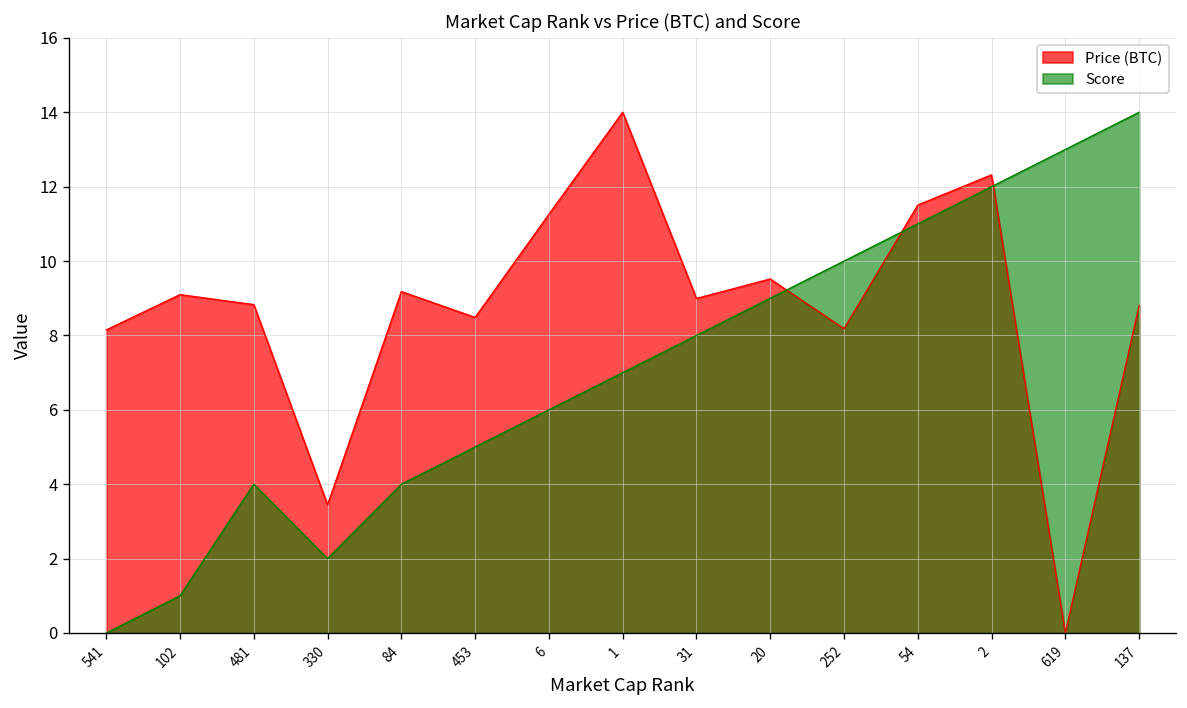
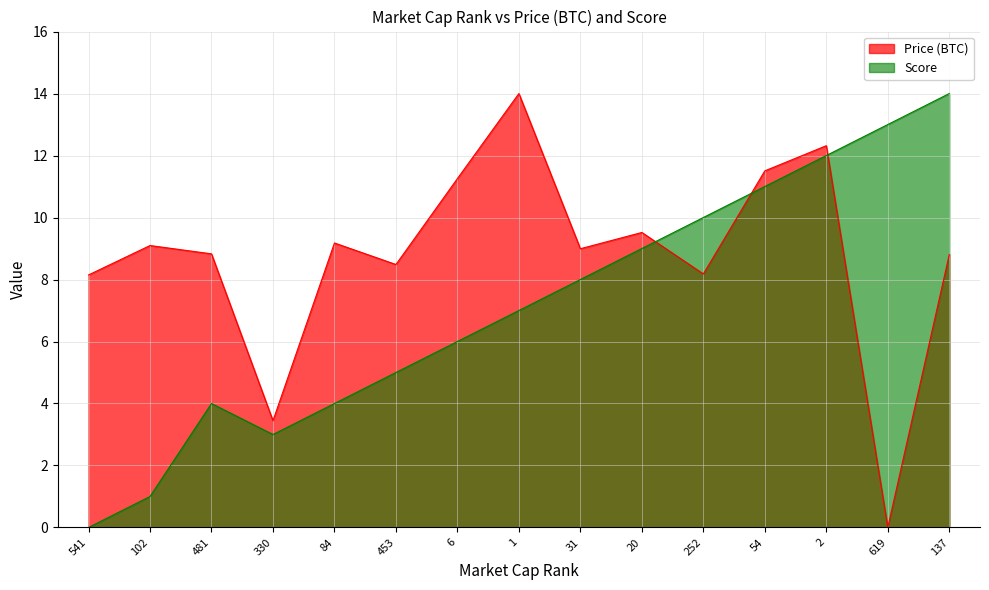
Score, 330: 2 -> 3
